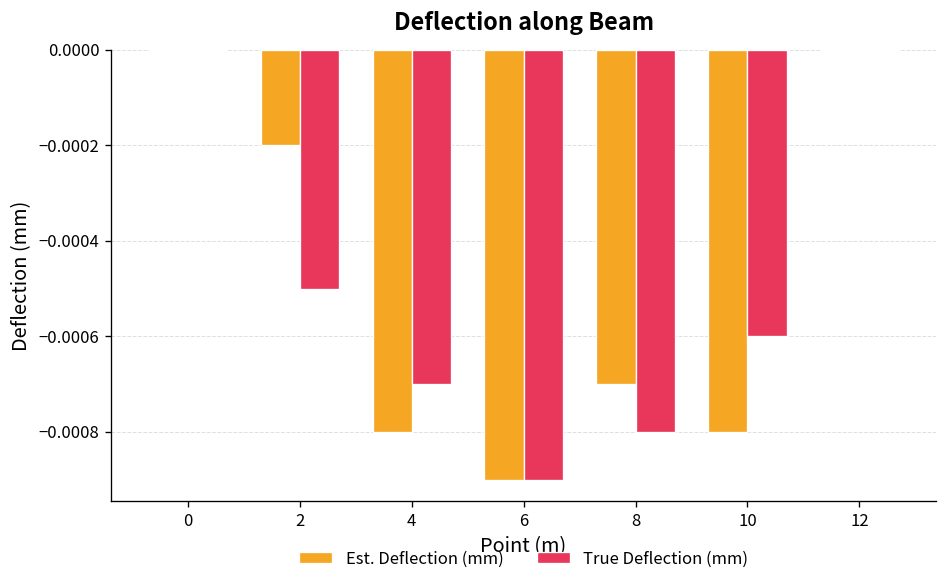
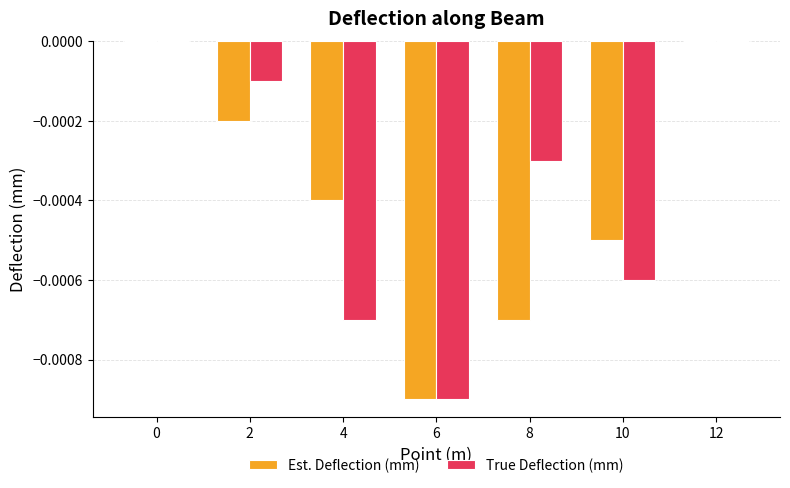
True Deflection (mm), 2: -0.0005 -> -0.0001
Est. Deflection (mm), 4: -0.0008 -> -0.0004
True Deflection (mm), 8: -0.0008 -> -0.0003
Est. Deflection (mm), 10: -0.0008 -> -0.0005
